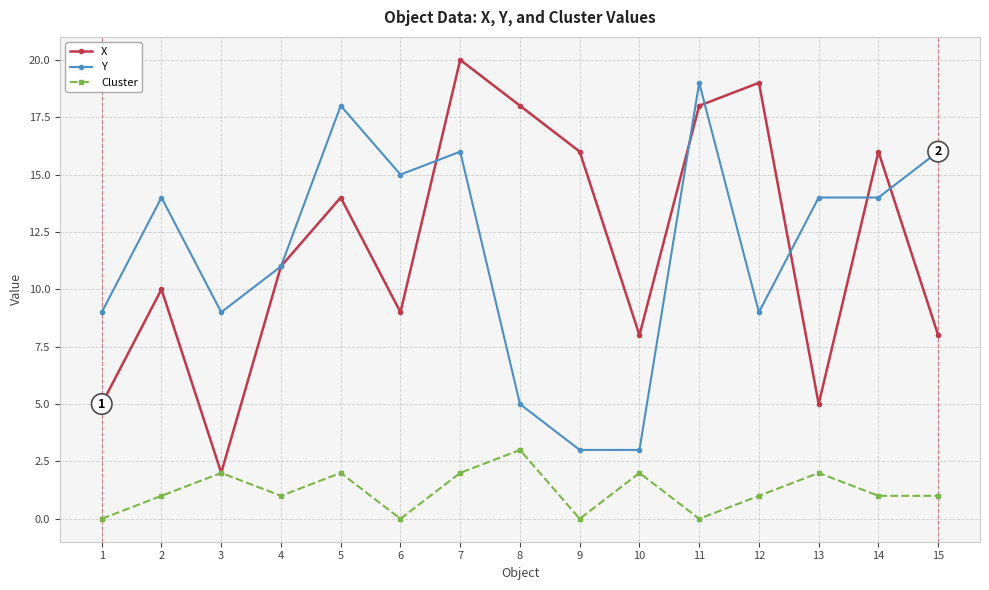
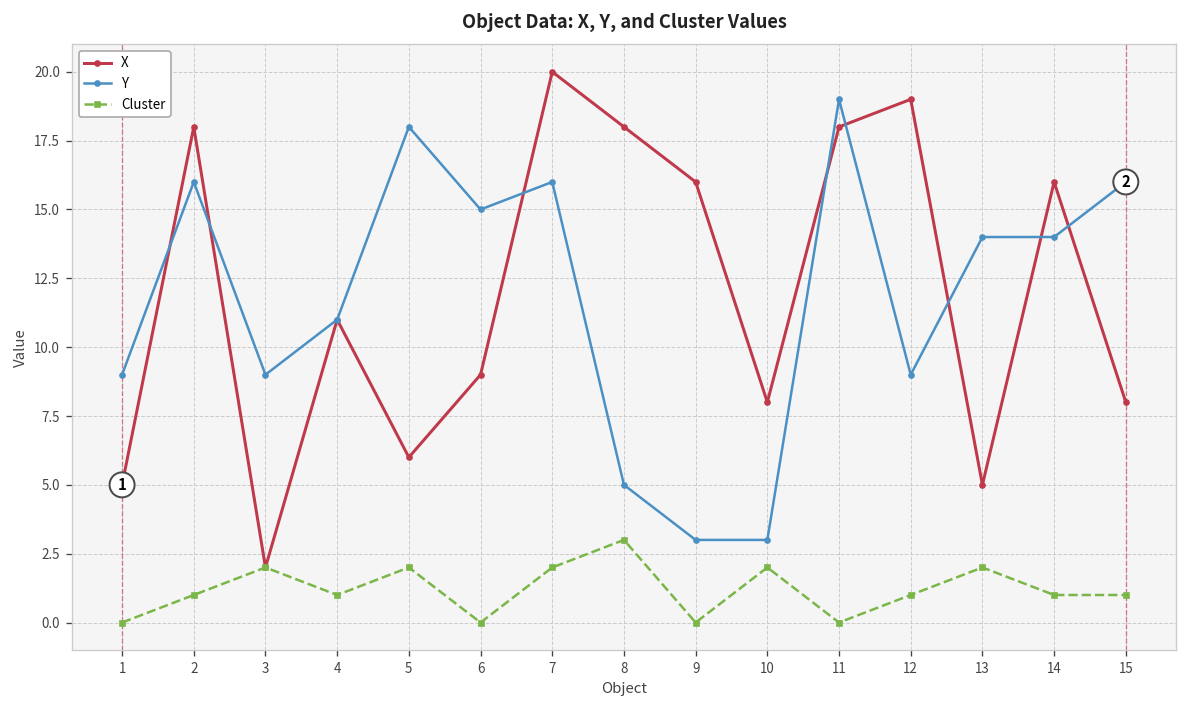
X, 2: 10 -> 18
Y, 2: 14 -> 16
X, 5: 14 -> 6
